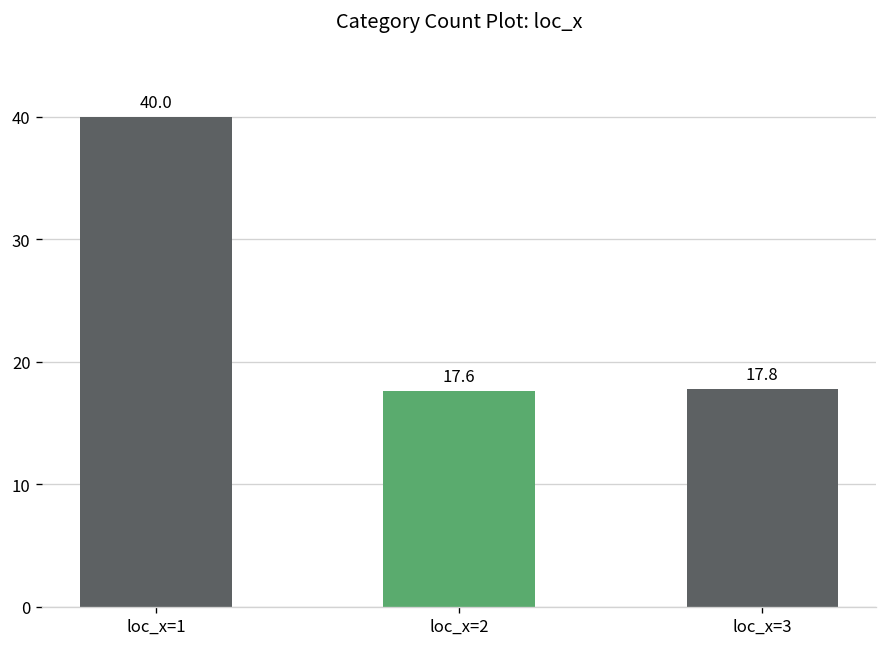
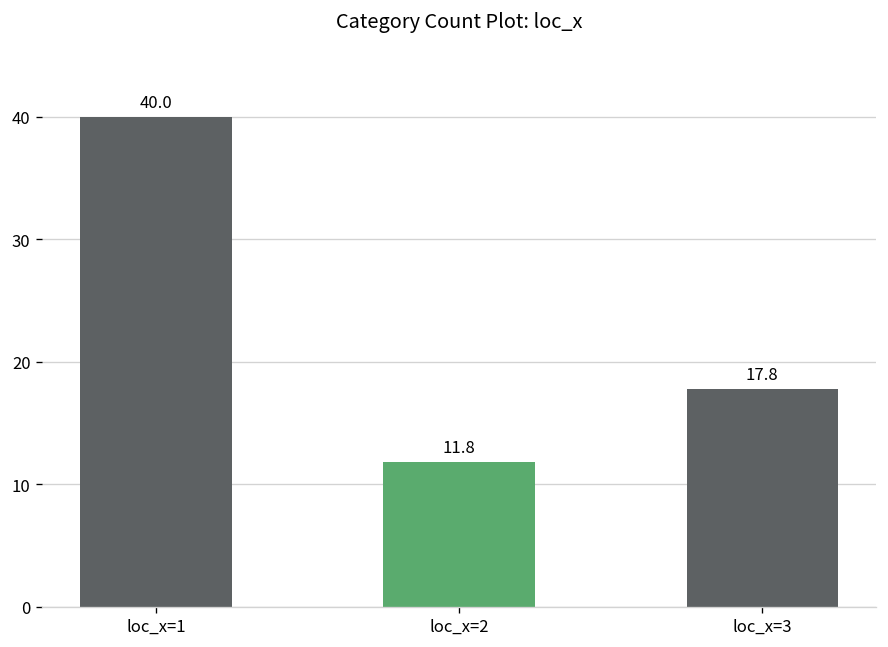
loc_x=2: 17.6 -> 11.8
